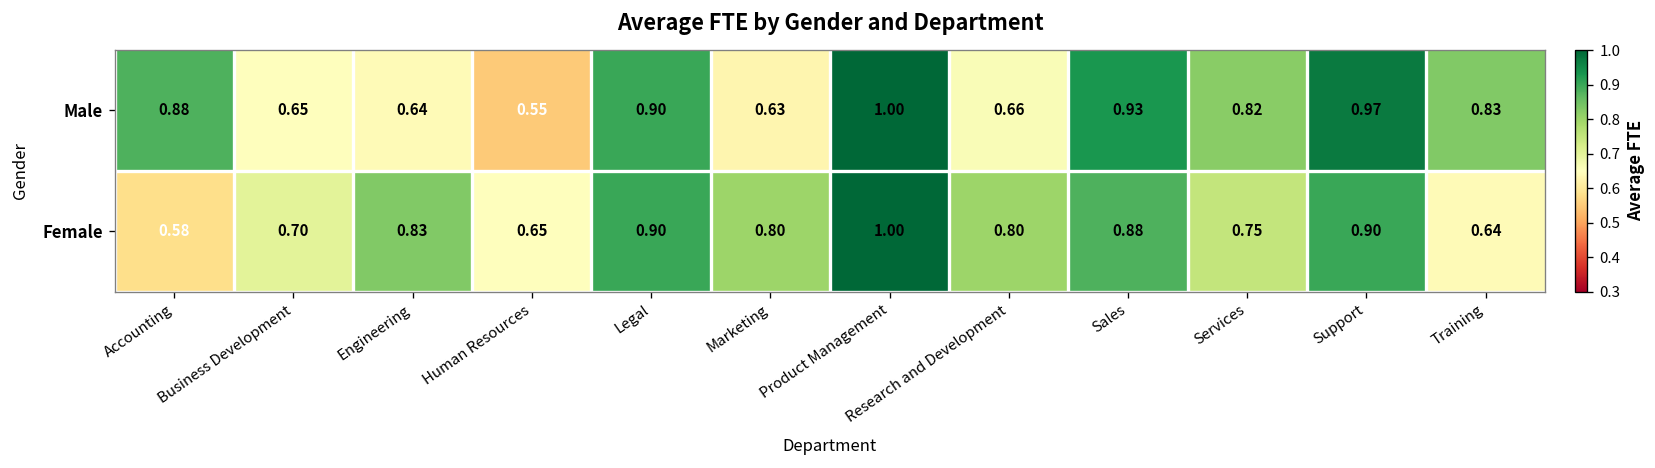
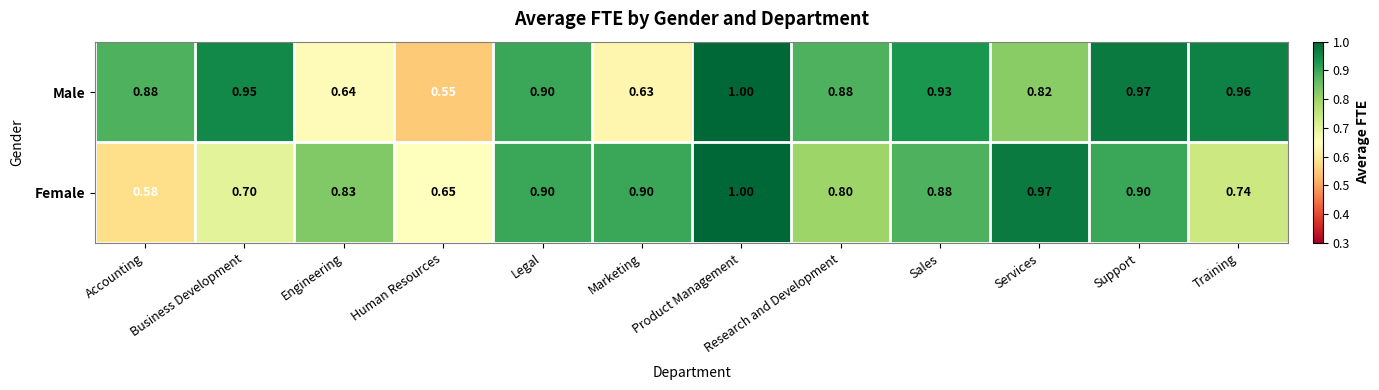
Male, Business Development: 0.65 -> 0.95
Male, Research and Development: 0.66 -> 0.88
Male, Training: 0.83 -> 0.96
Female, Marketing: 0.80 -> 0.90
Female, Services: 0.75 -> 0.97
Female, Training: 0.64 -> 0.74
